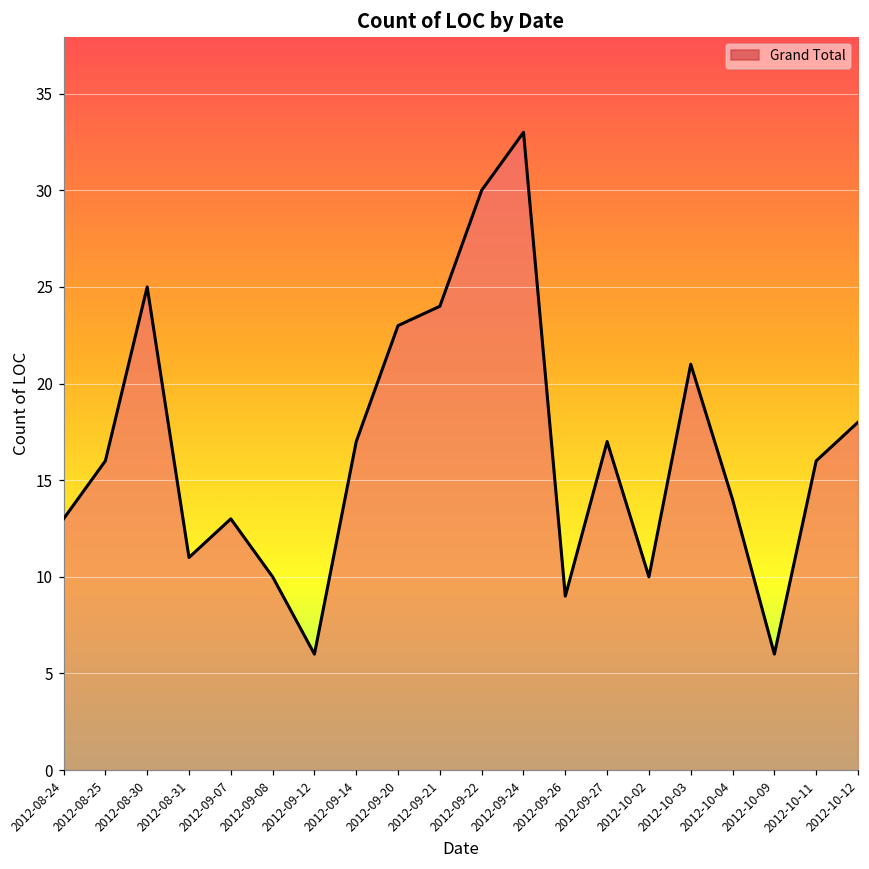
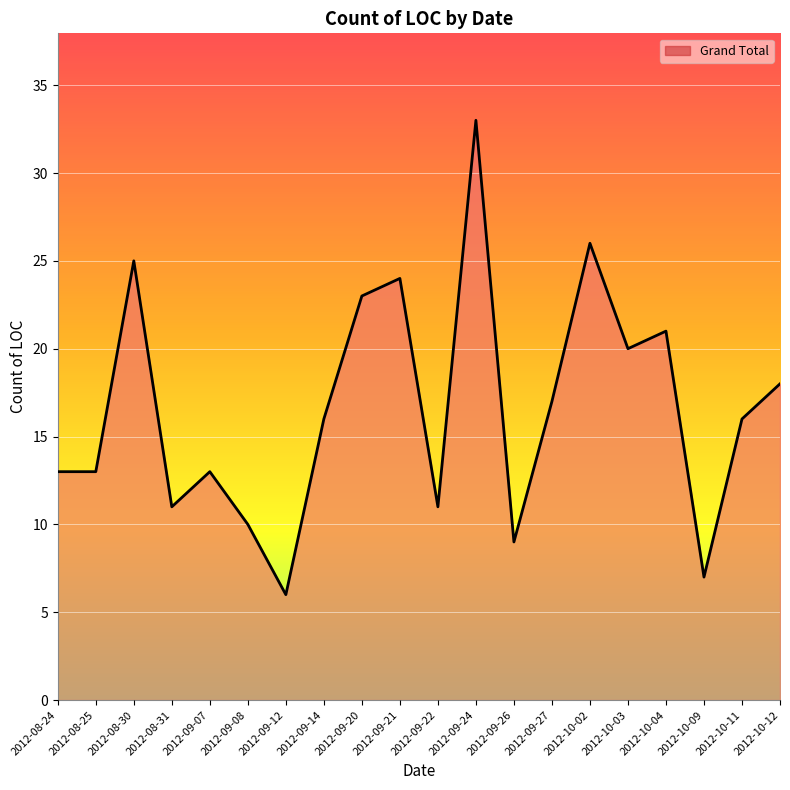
2012-08-25: 16 -> 13
2012-09-14: 17 -> 16
2012-09-22: 30 -> 11
2012-10-02: 10 -> 26
2012-10-03: 21 -> 20
2012-10-04: 14 -> 21
2012-10-09: 6 -> 7
